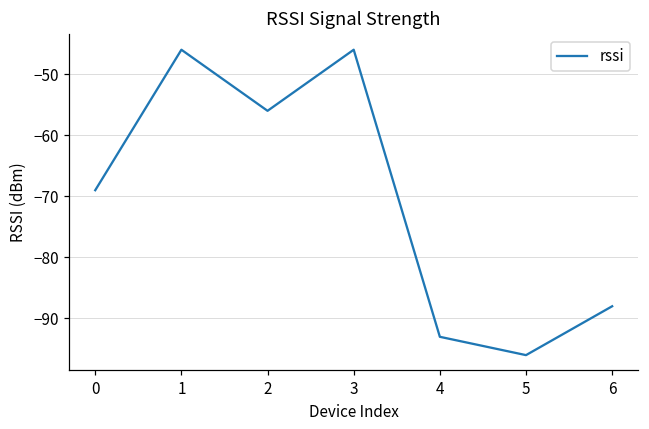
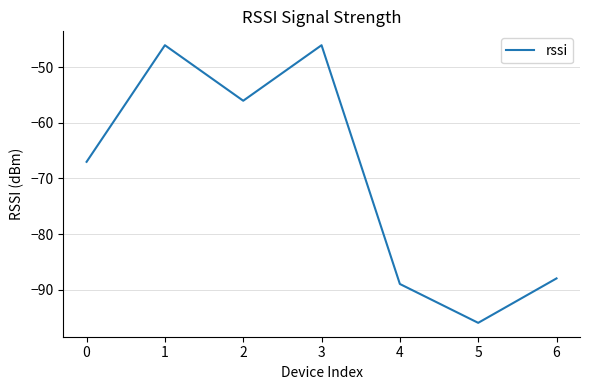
0: -69 -> -67
4: -93 -> -89
